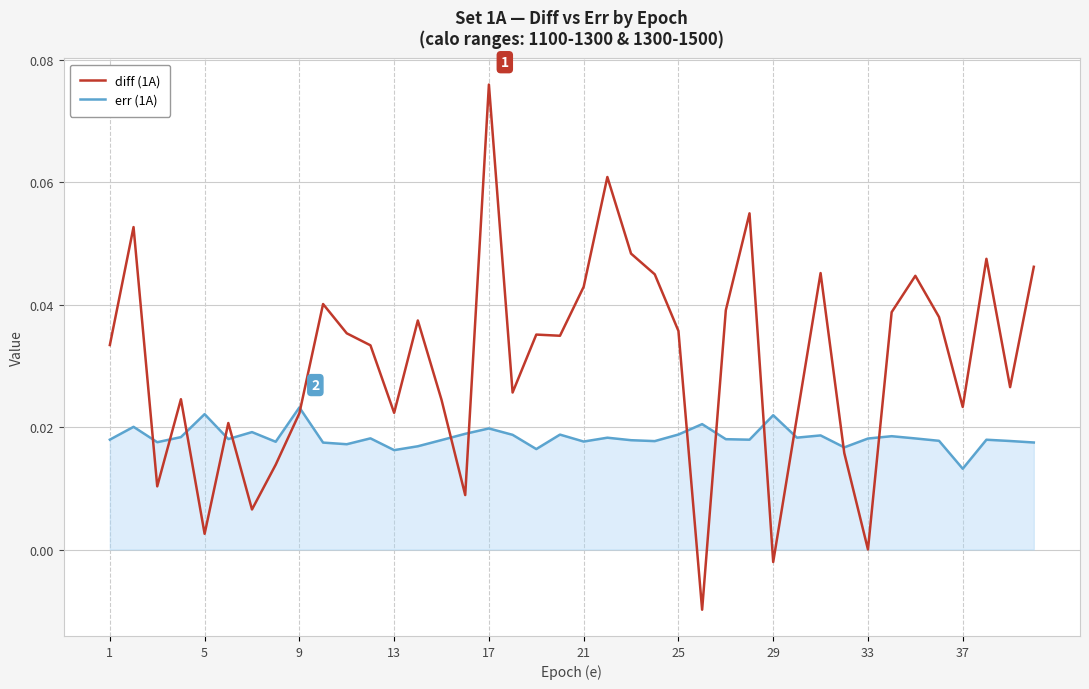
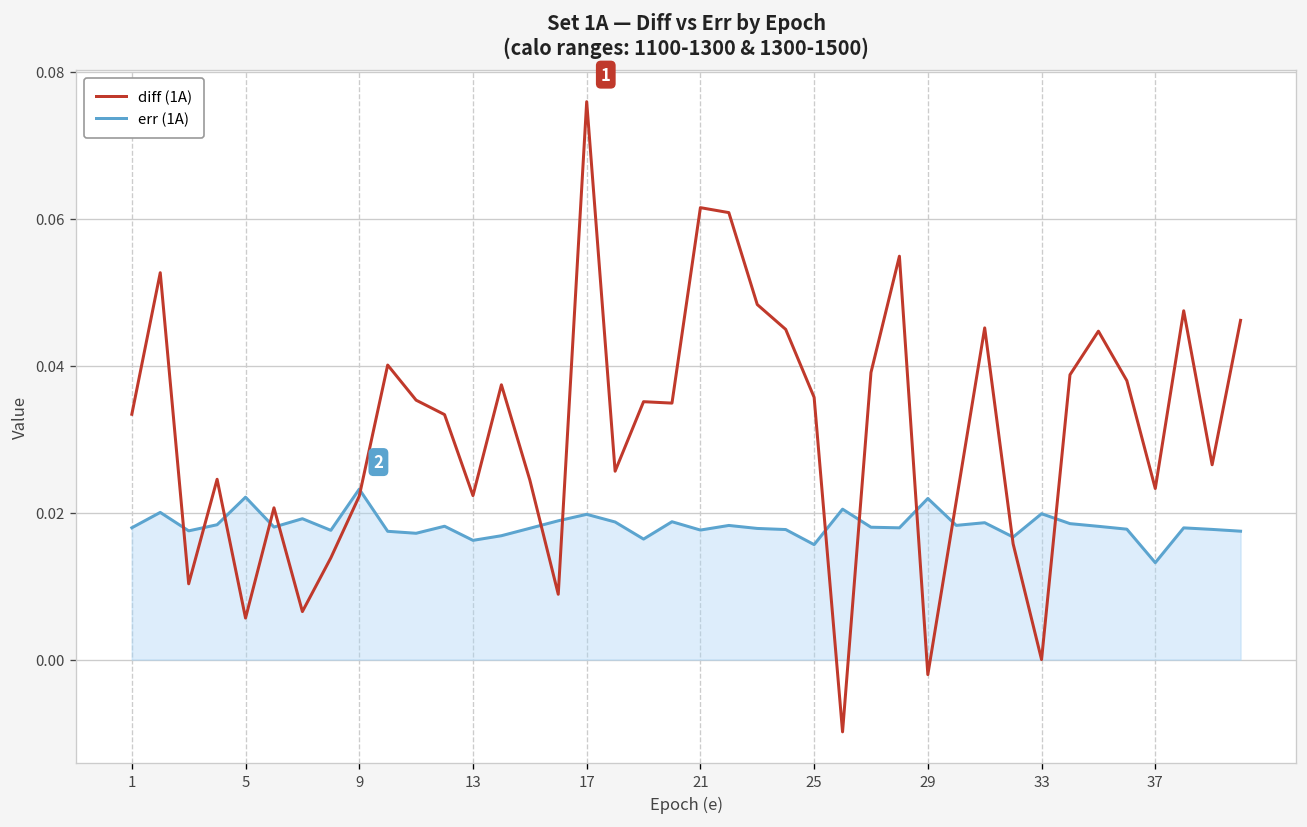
diff (1A), 5: 0.003 -> 0.006
diff (1A), 21: 0.043 -> 0.062
err (1A), 25: 0.019 -> 0.016
err (1A), 33: 0.018 -> 0.020
